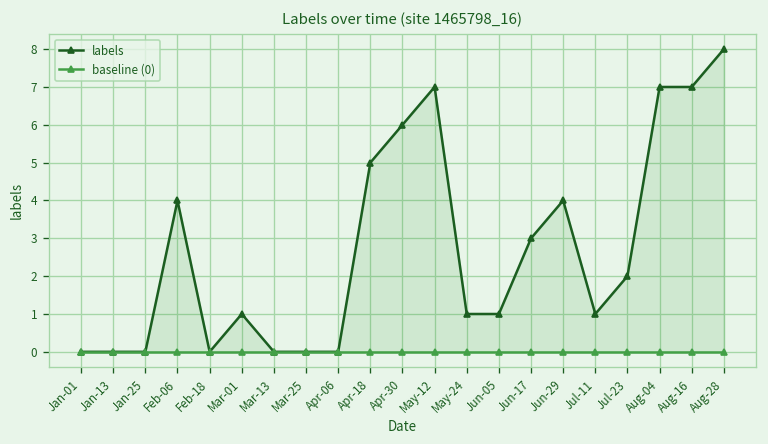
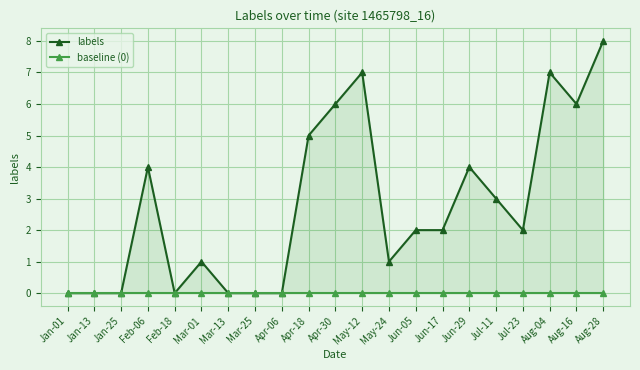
labels, Jun-05: 1 -> 2
labels, Jun-17: 3 -> 2
labels, Jul-11: 1 -> 3
labels, Aug-16: 7 -> 6
